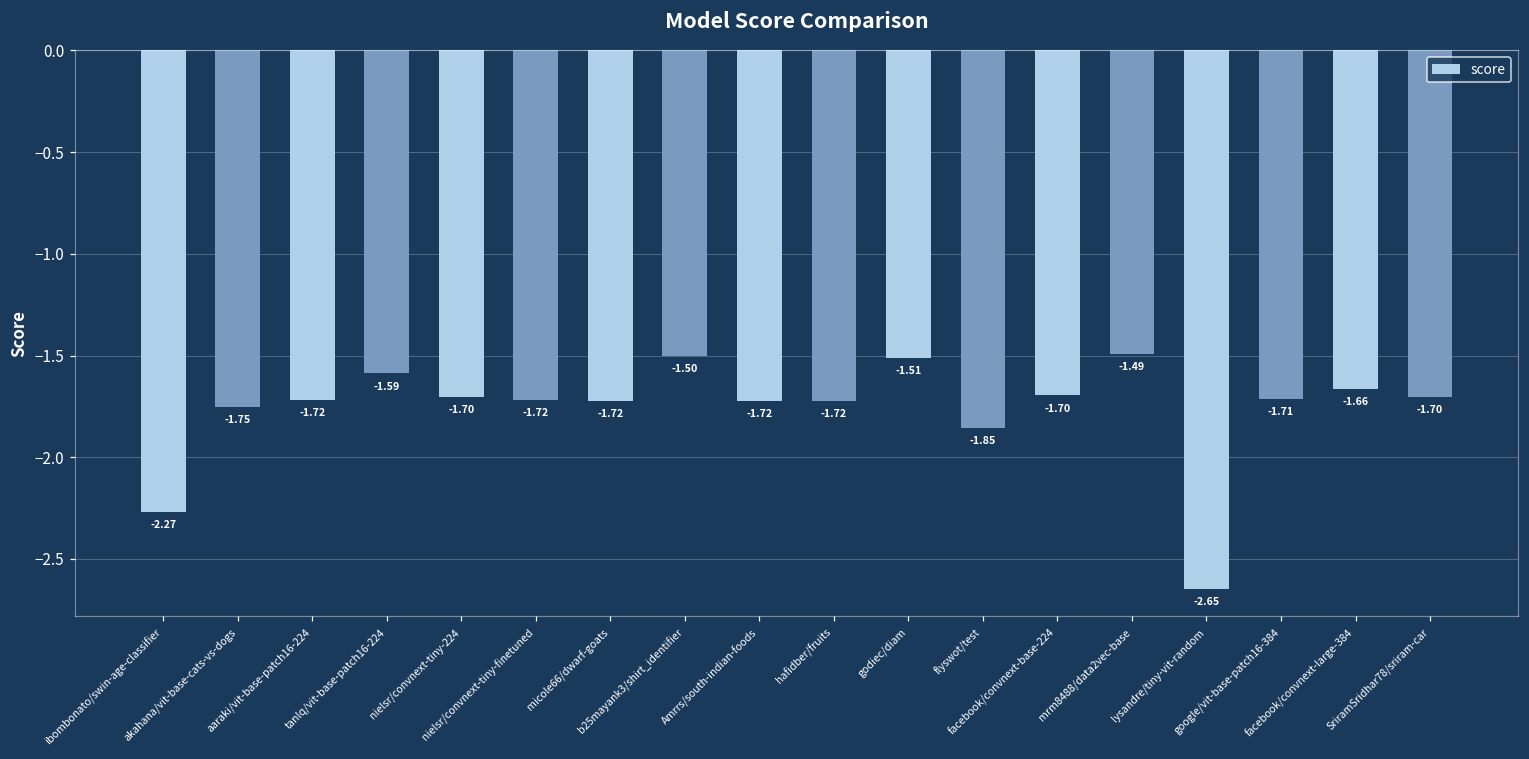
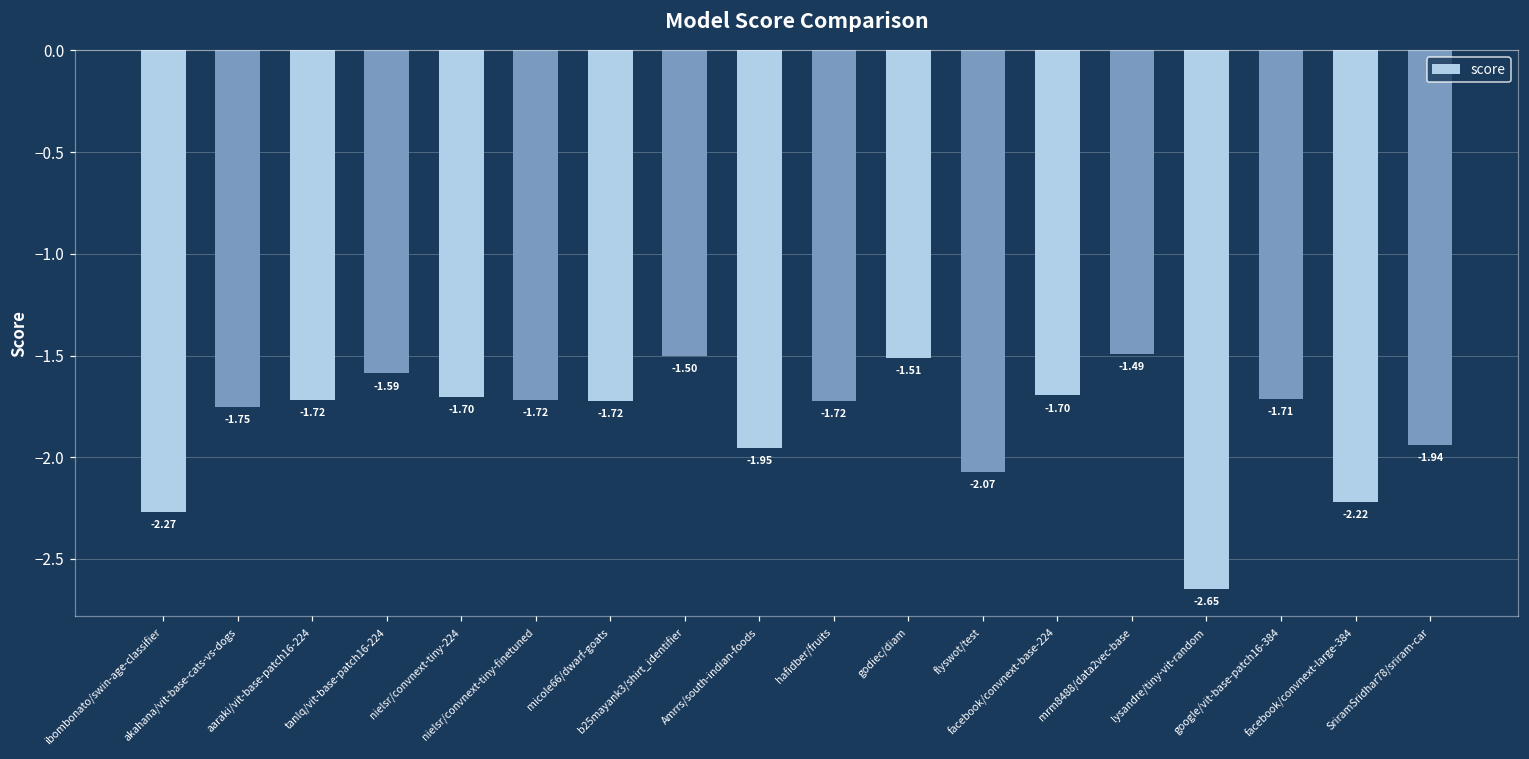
Amrrs/south-indian-foods: -1.72 -> -1.95
flyswot/test: -1.85 -> -2.07
facebook/convnext-large-384: -1.66 -> -2.22
SriramSridhar78/sriram-car: -1.70 -> -1.94
